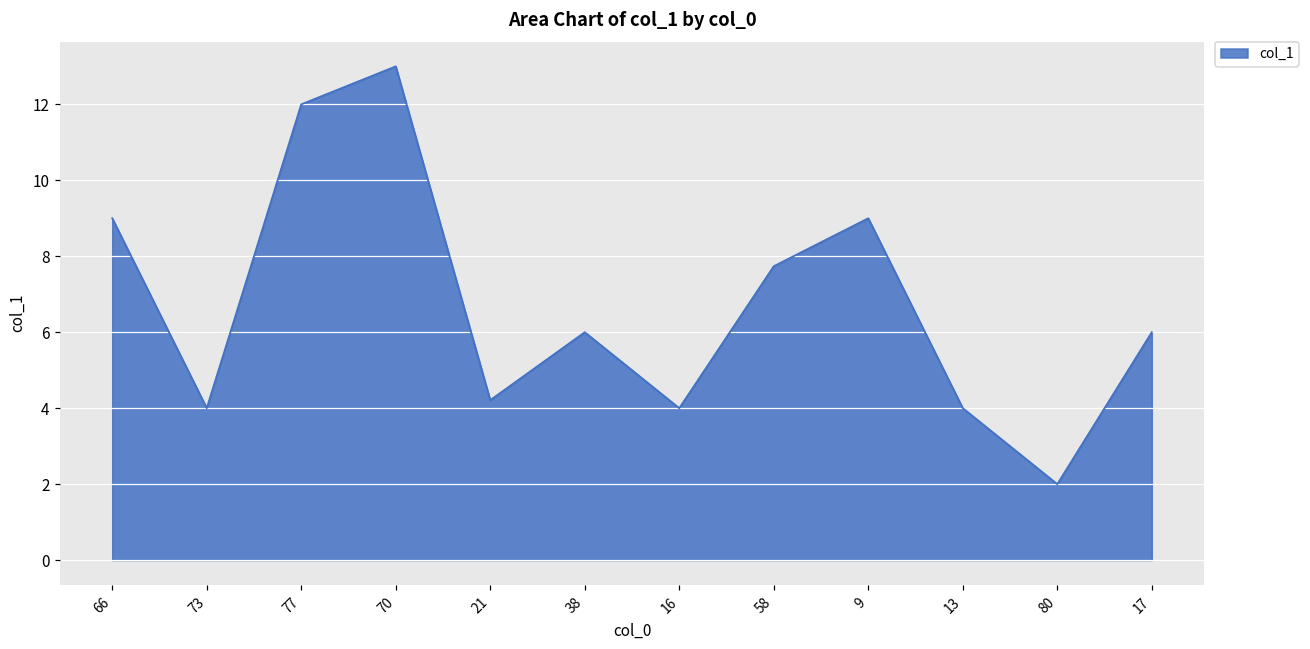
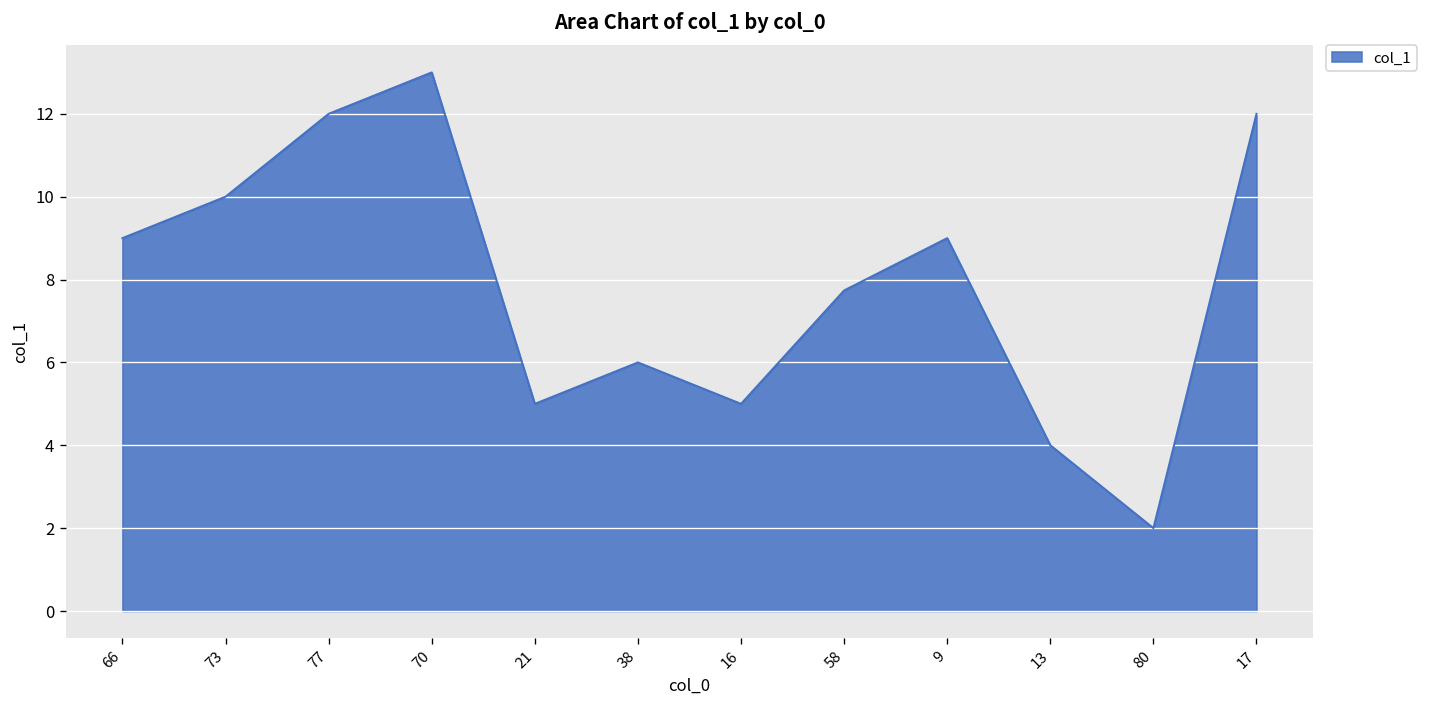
73: 4 -> 10
21: 4.2 -> 5.0
16: 4 -> 5
17: 6 -> 12
